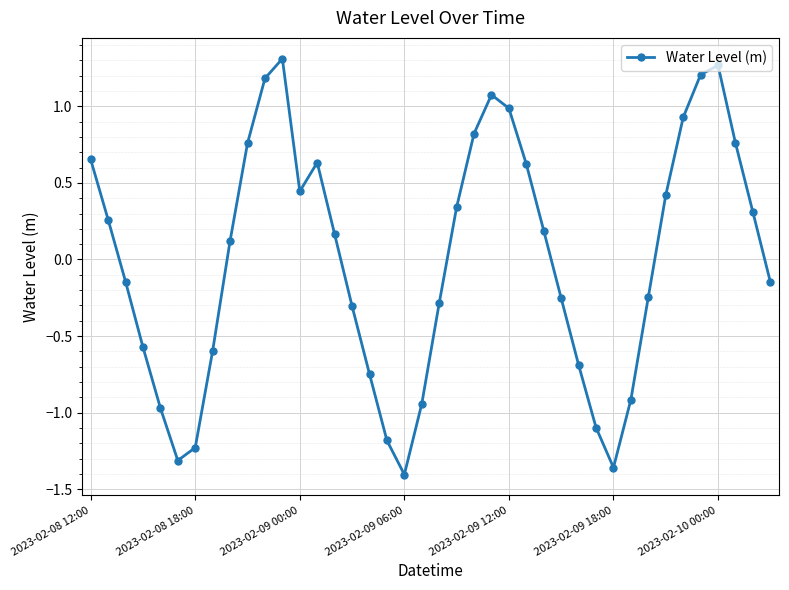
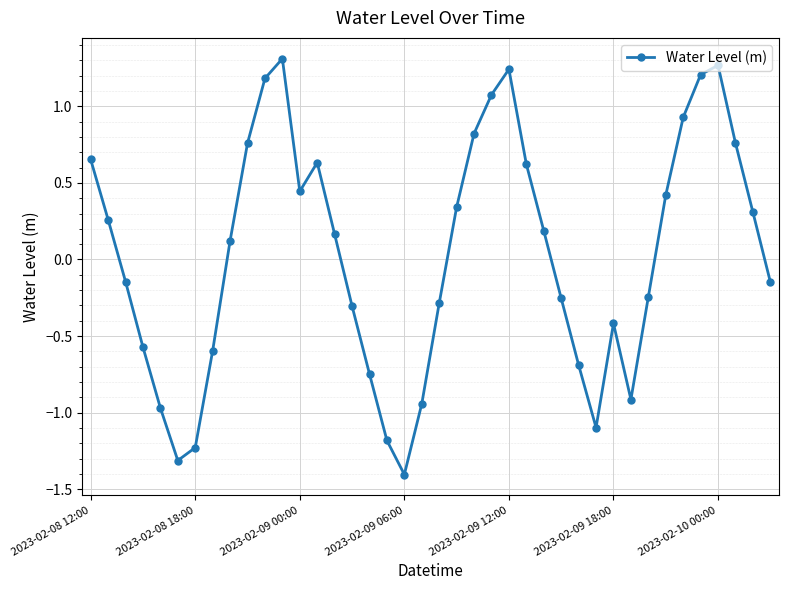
2023-02-09 12:00: 0.99 -> 1.24
2023-02-09 18:00: -1.36 -> -0.42
